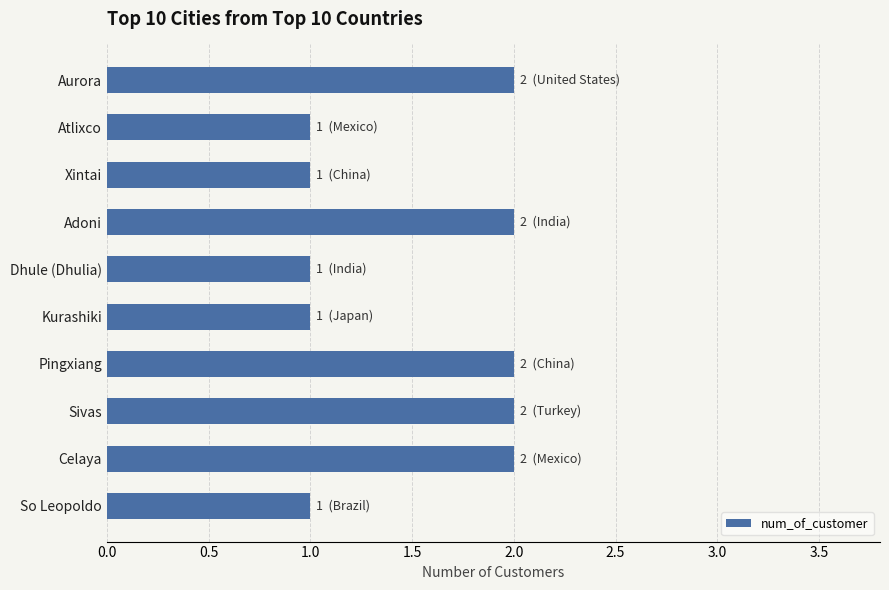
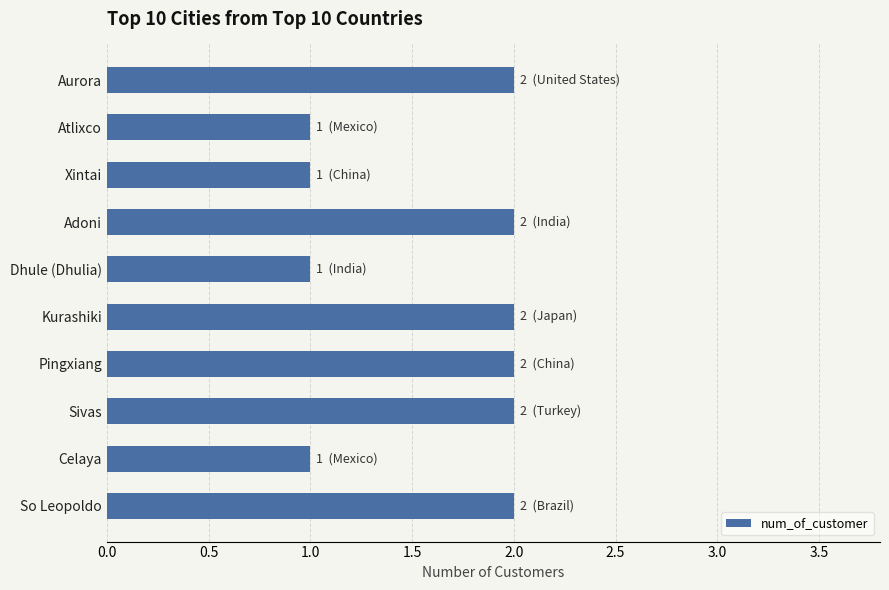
Kurashiki: 1 -> 2
Celaya: 2 -> 1
So Leopoldo: 1 -> 2
